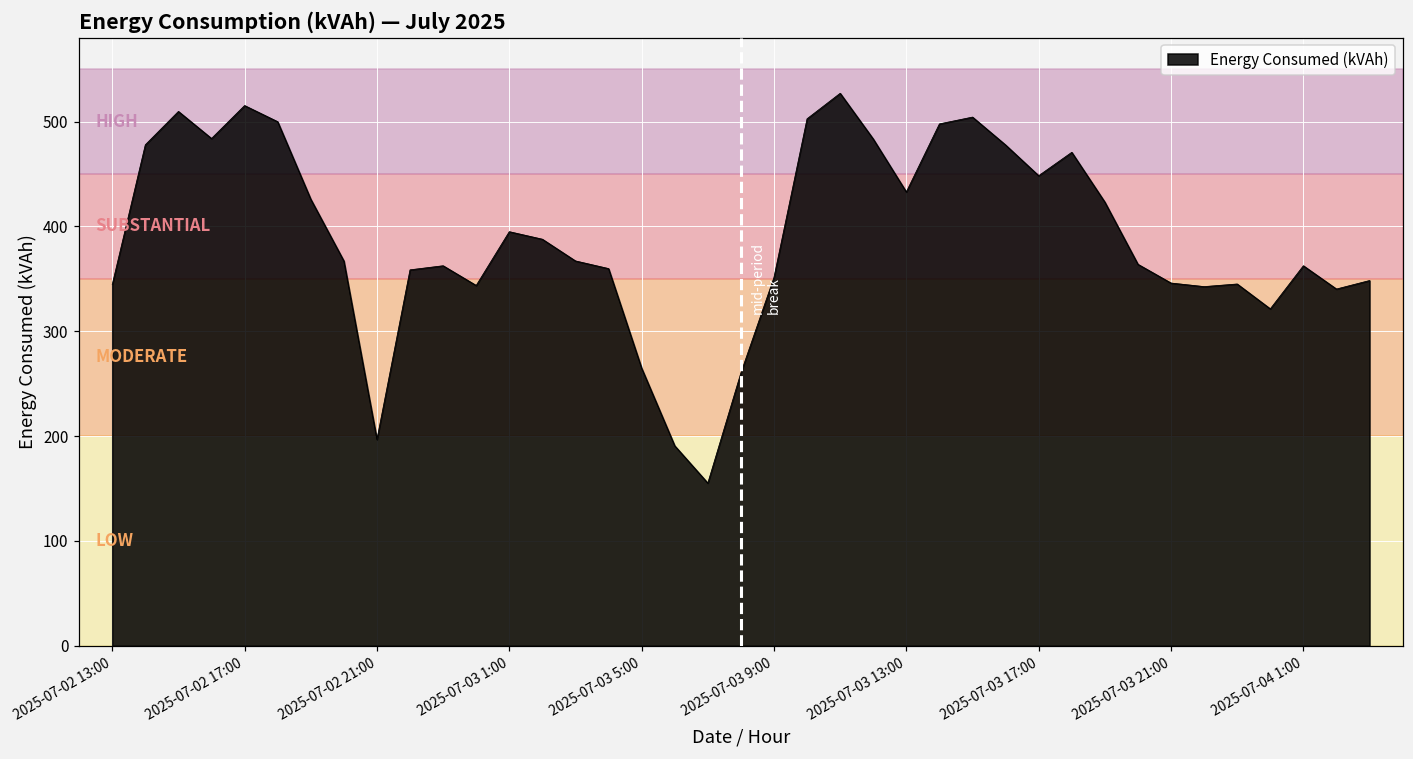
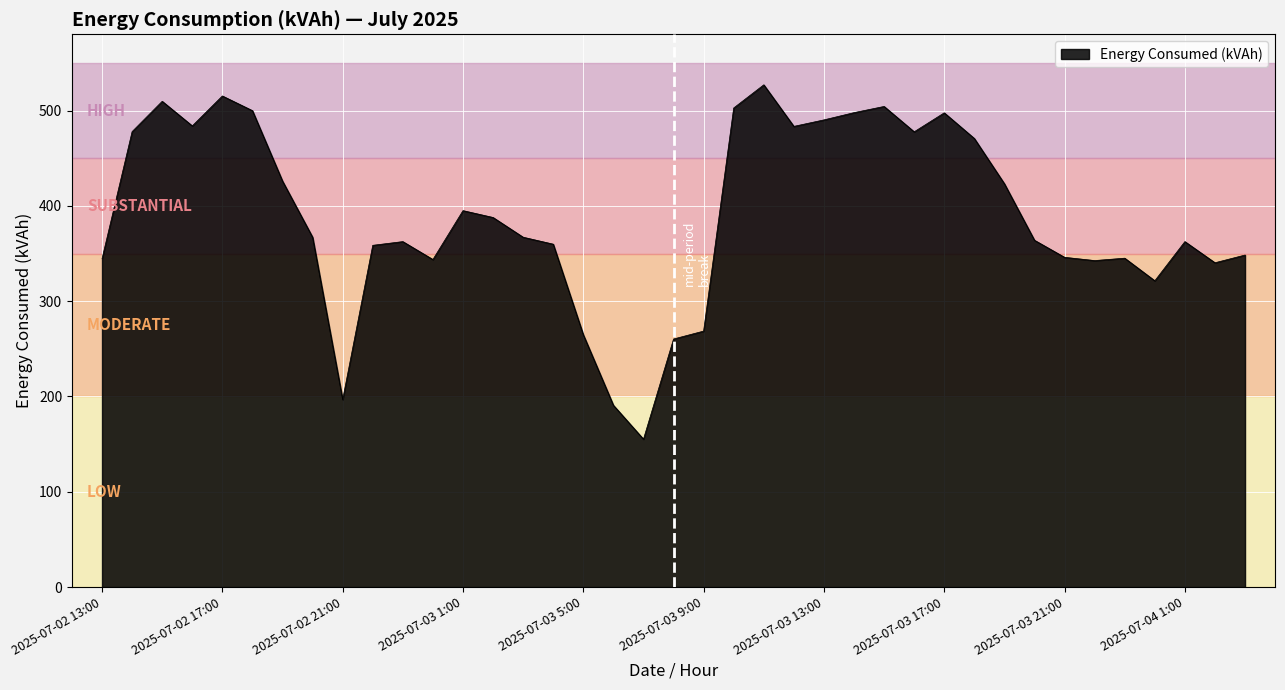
2025-07-03 9:00: 350 -> 270
2025-07-03 13:00: 430 -> 490
2025-07-03 17:00: 450 -> 500
